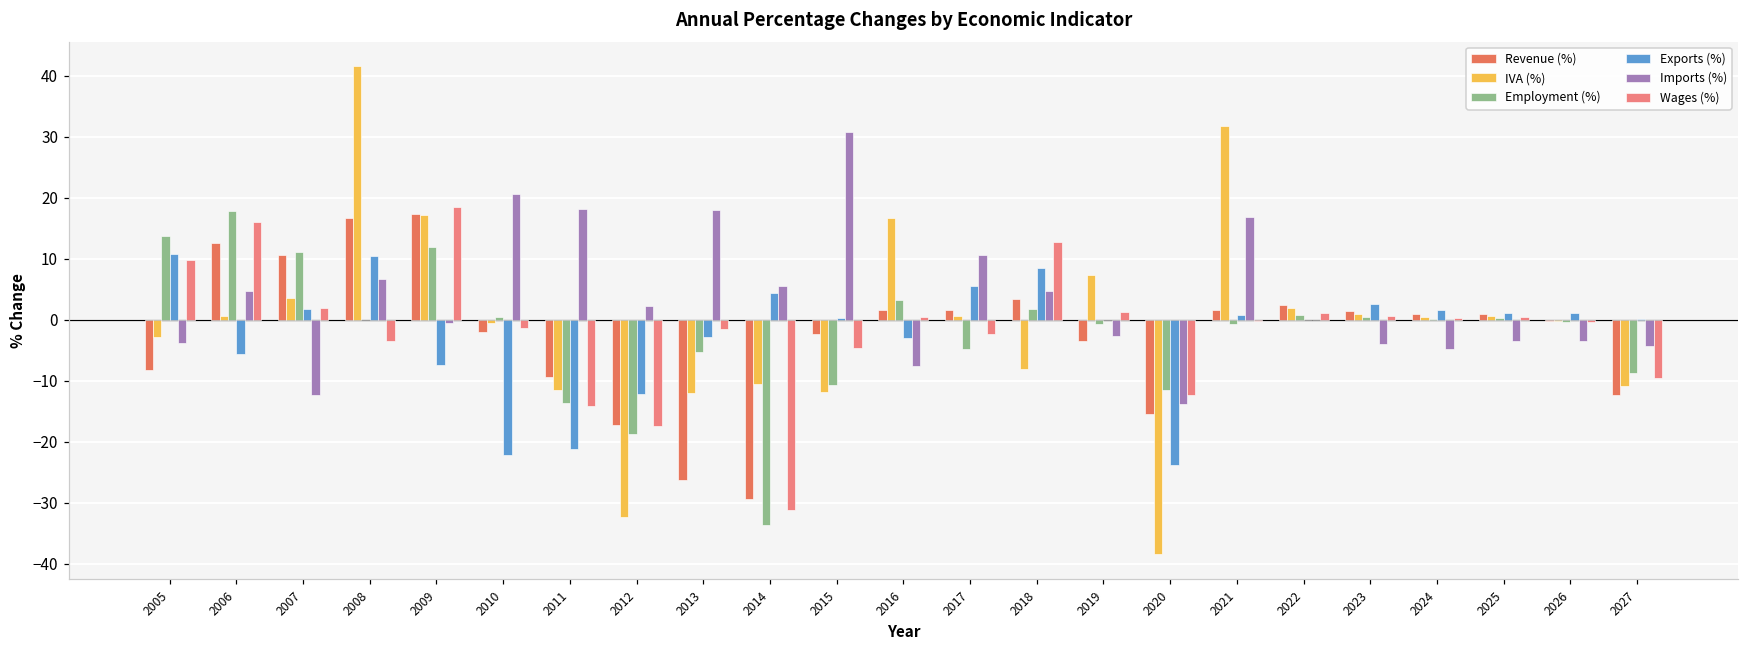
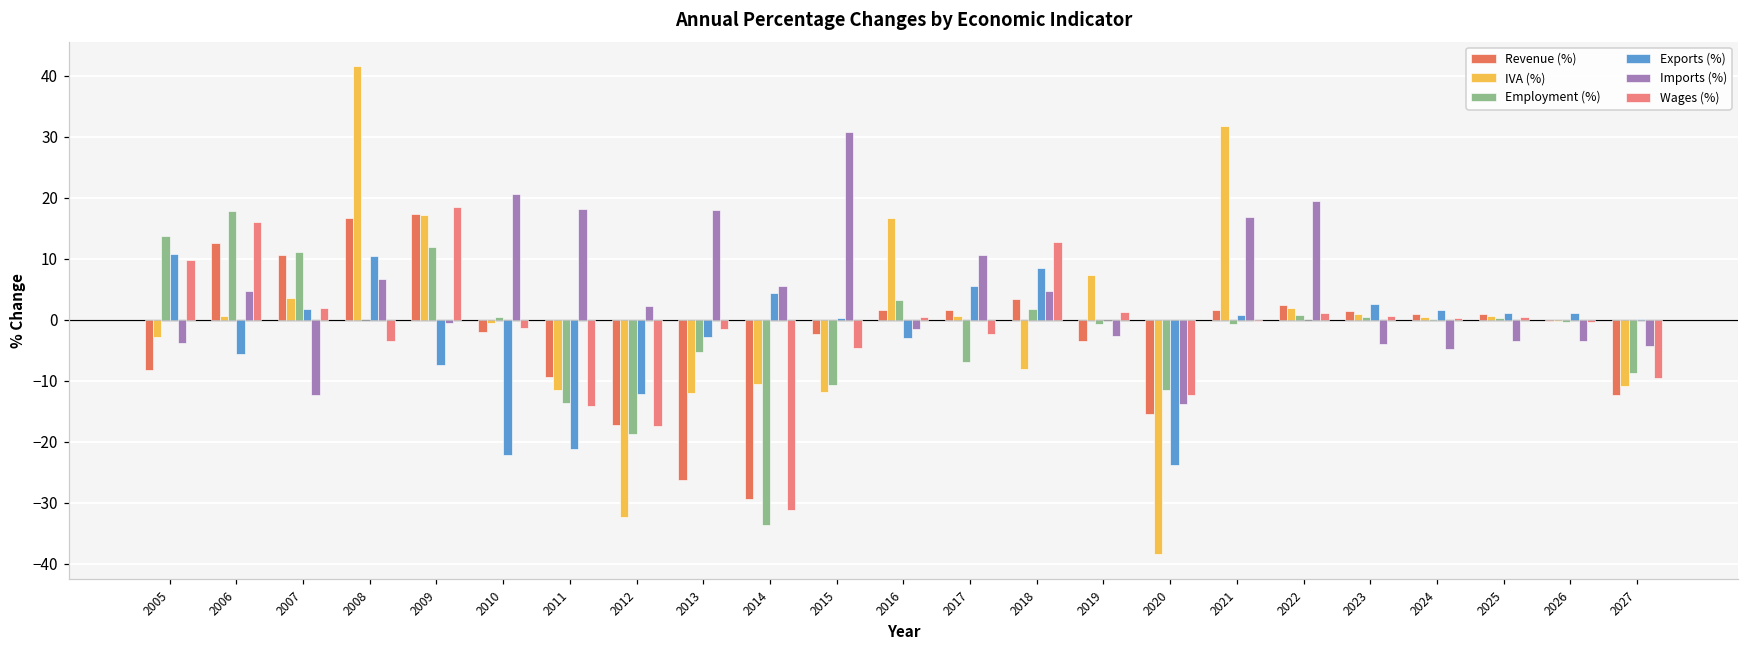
Imports (%), 2016: -8 -> -2
Employment (%), 2017: -5 -> -7
Imports (%), 2022: 0 -> 20
